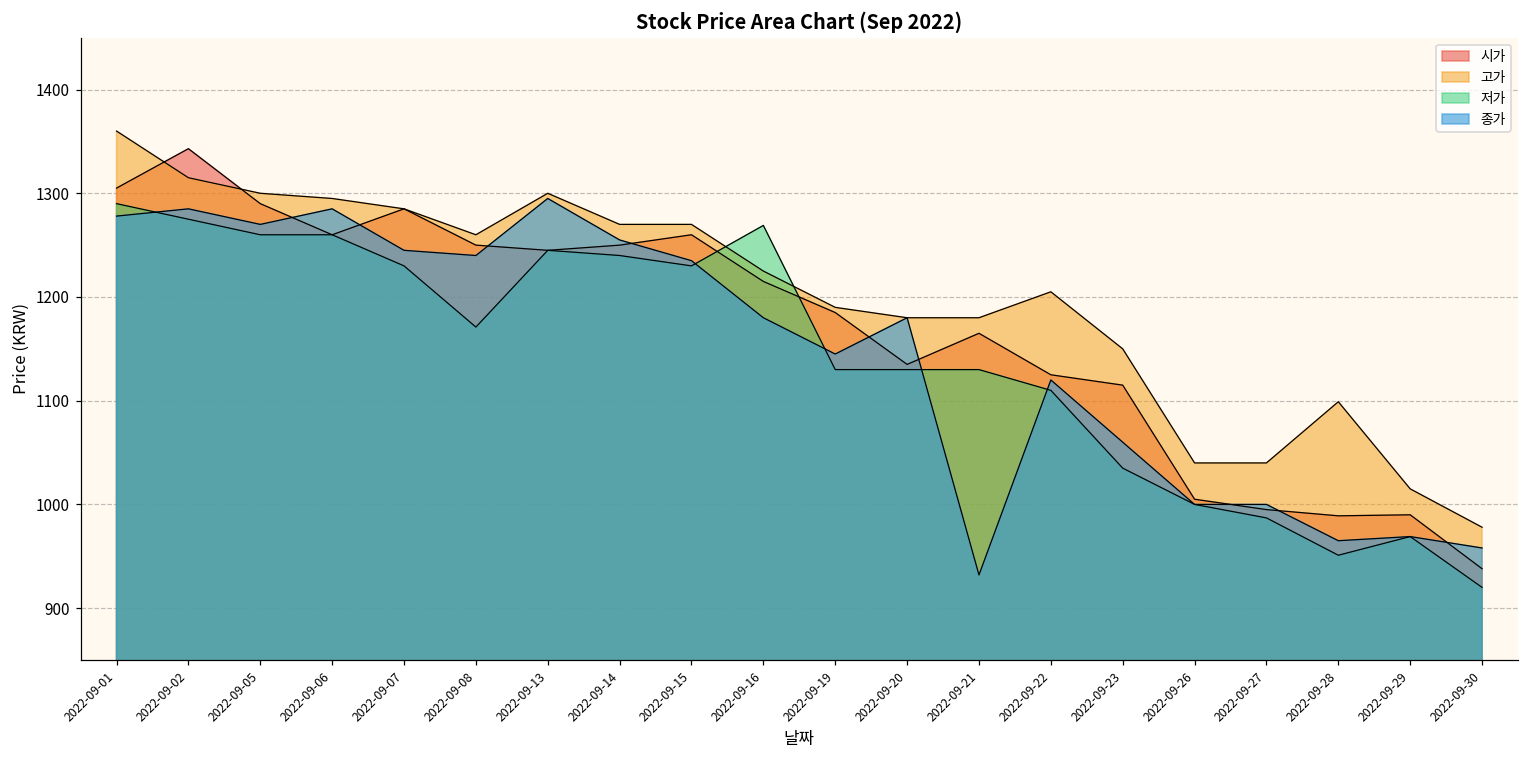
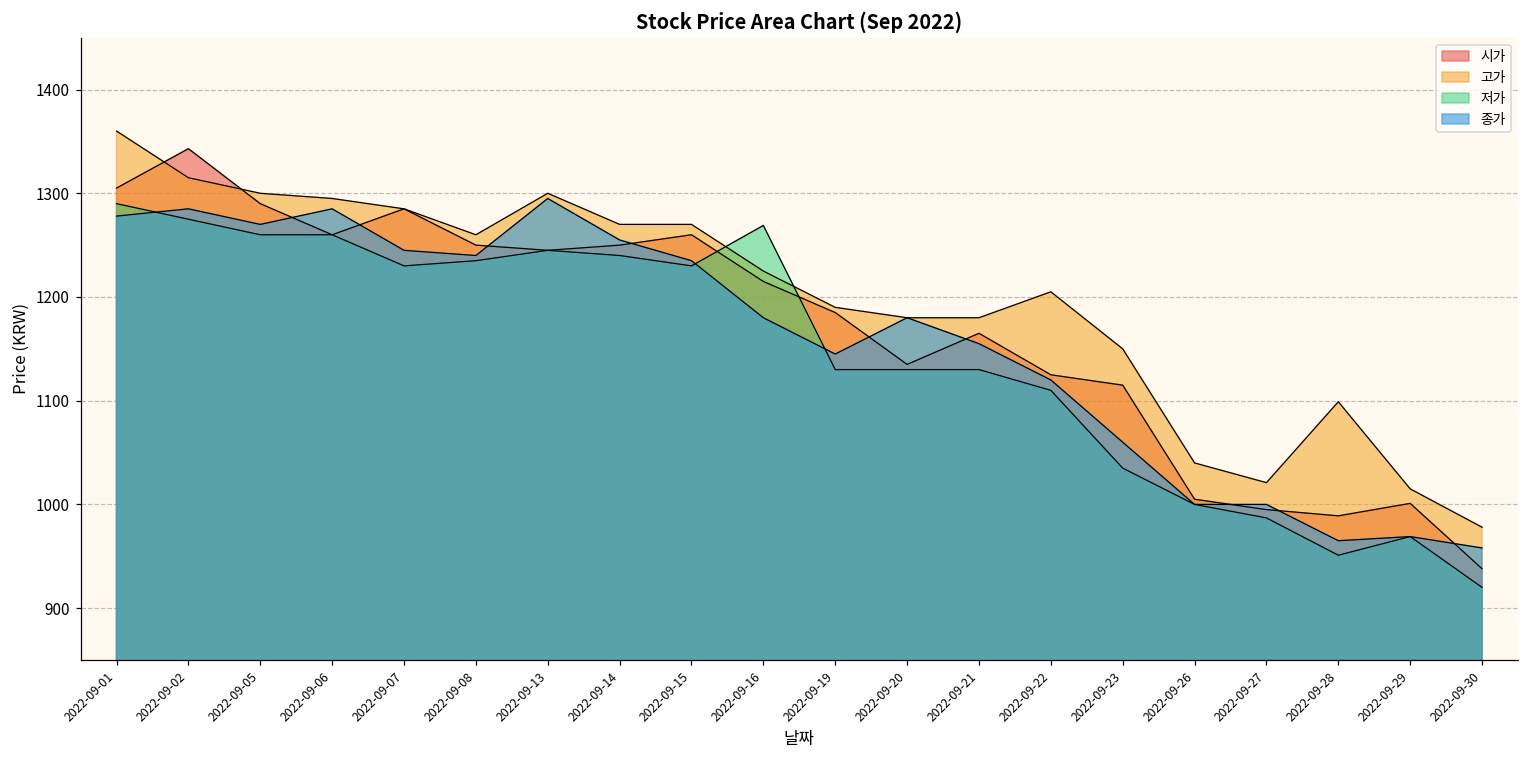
저가, 2022-09-08: 1170 -> 1240
종가, 2022-09-21: 930 -> 1160
고가, 2022-09-27: 1040 -> 1020
시가, 2022-09-29: 990 -> 1000
